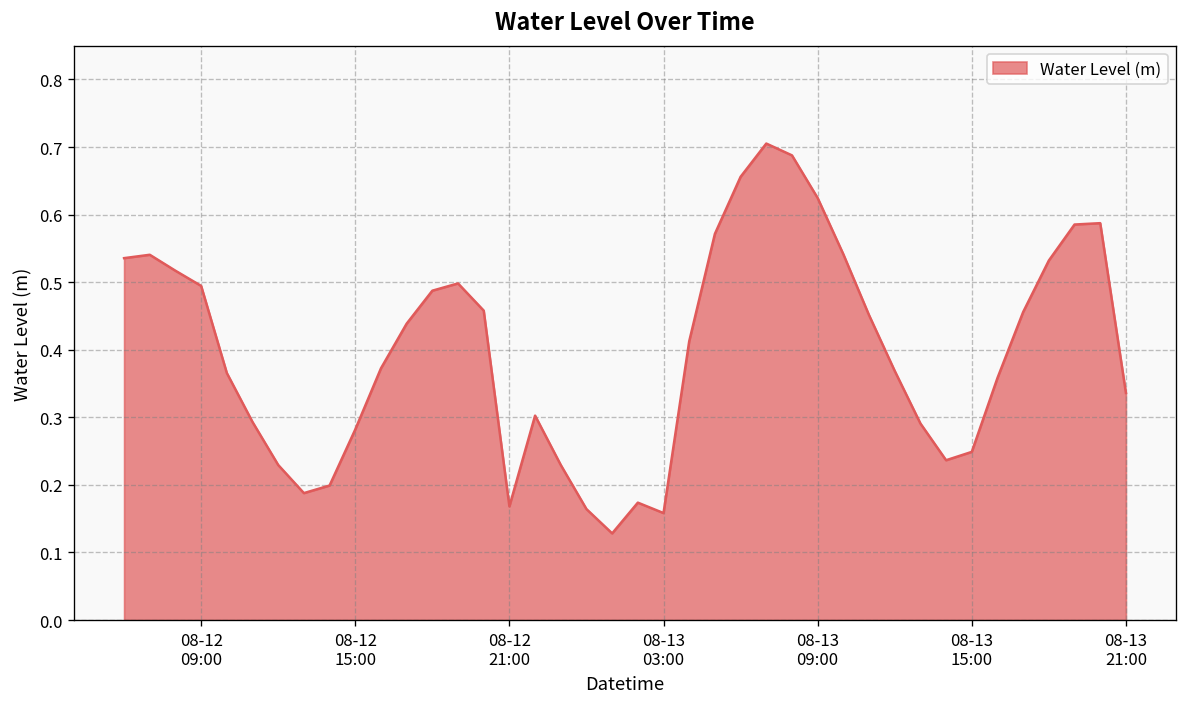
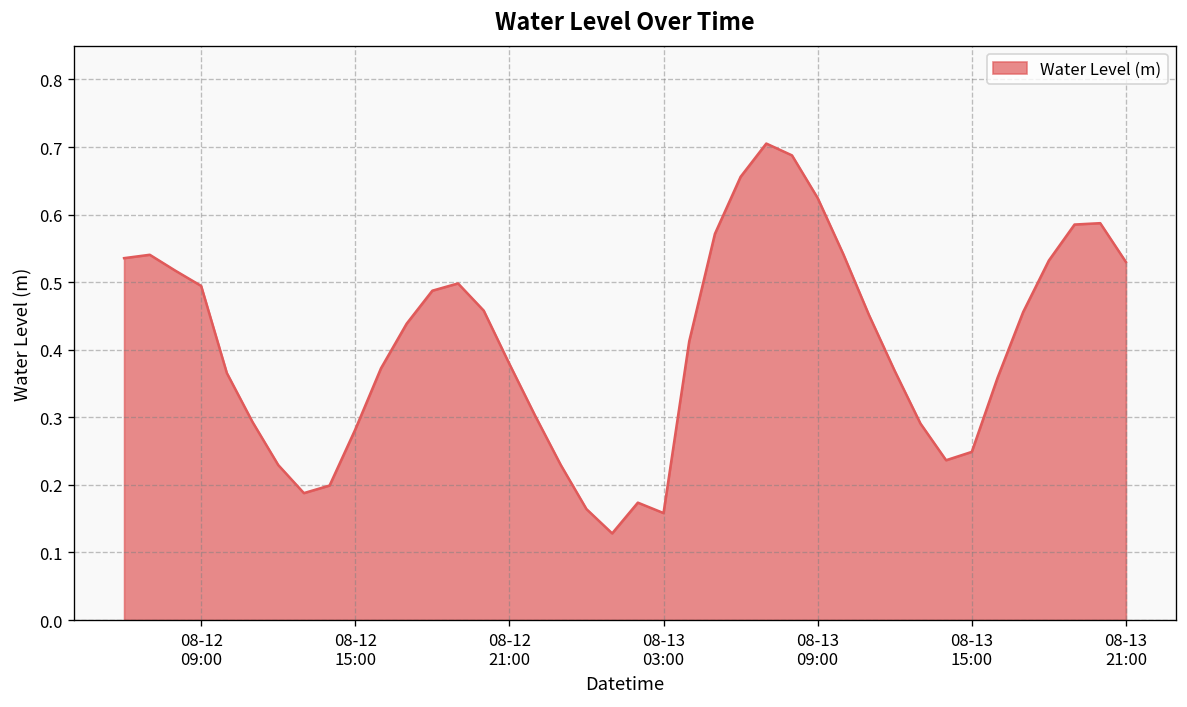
08-12 21:00: 0.17 -> 0.38
08-13 21:00: 0.34 -> 0.53
